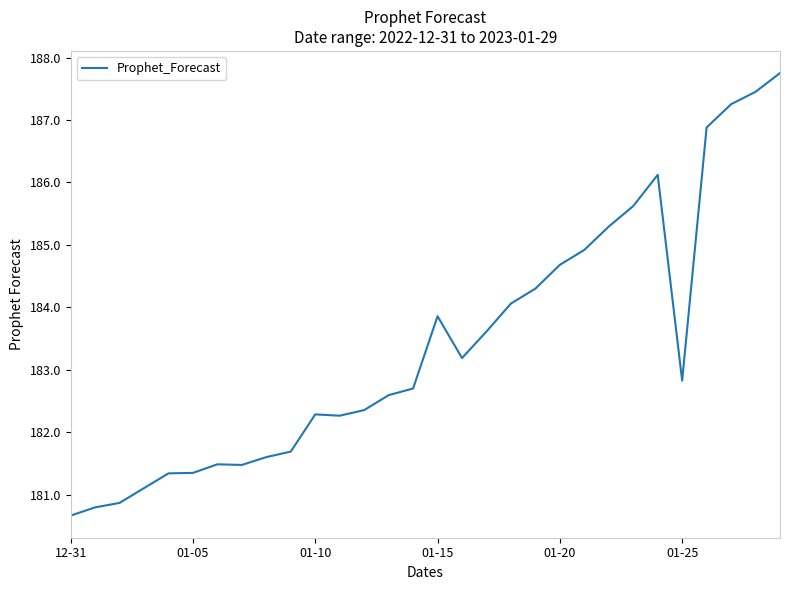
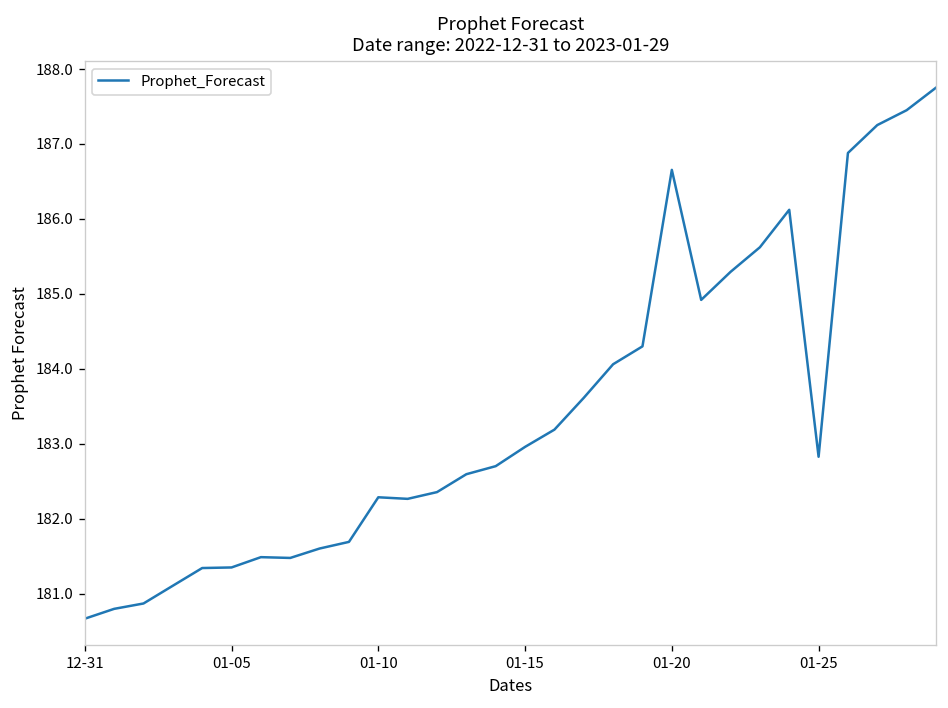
01-15: 183.9 -> 183.0
01-20: 184.7 -> 186.7
